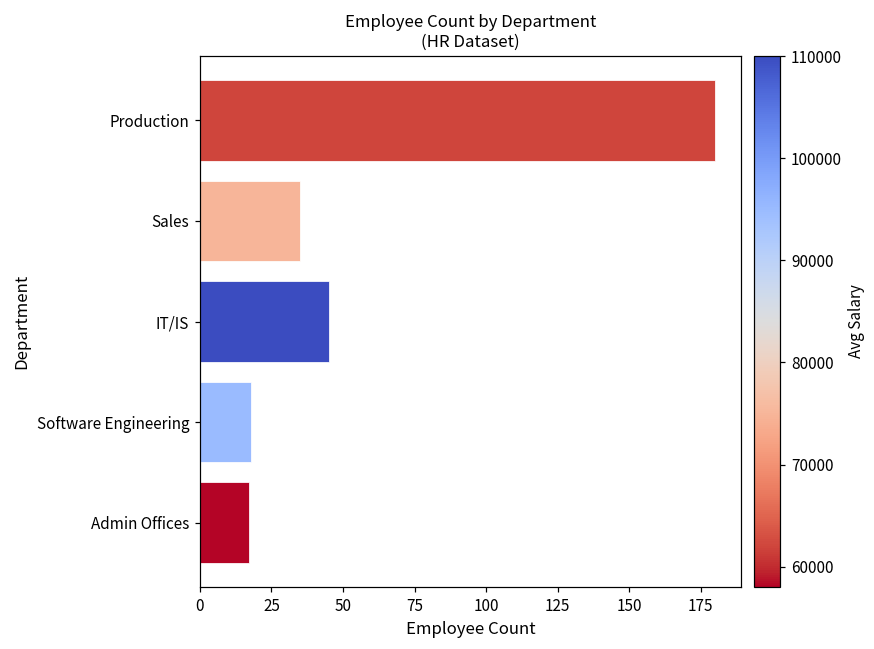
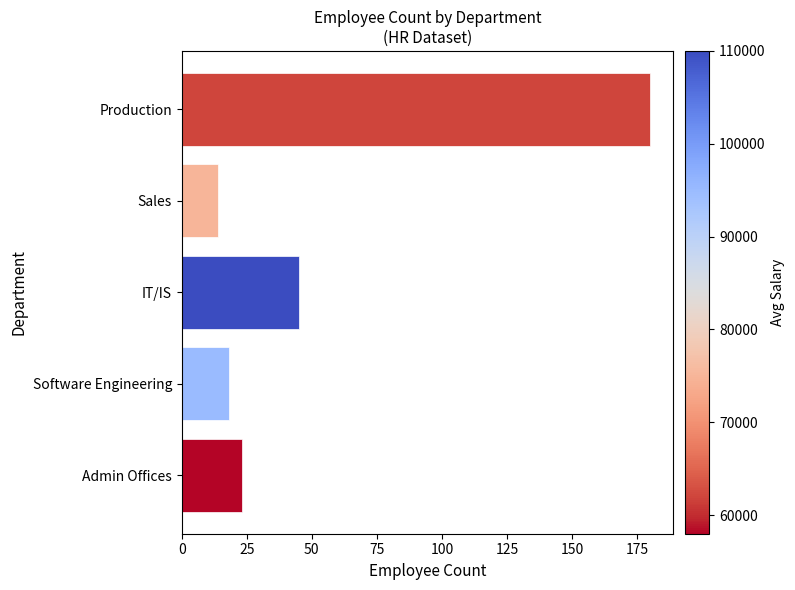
Sales: 35 -> 14
Admin Offices: 17 -> 23
